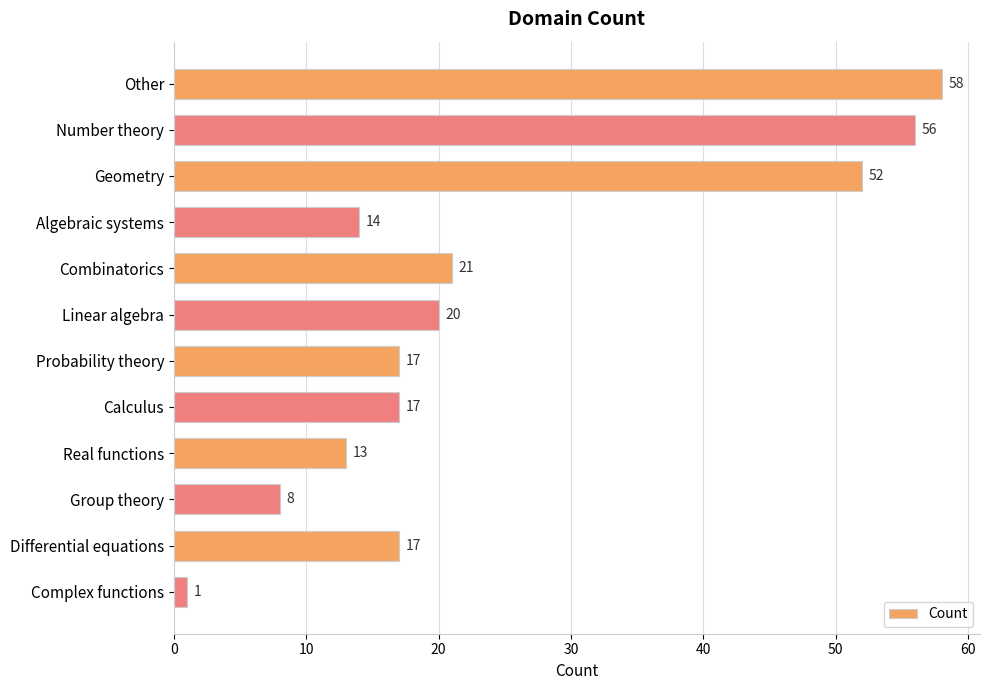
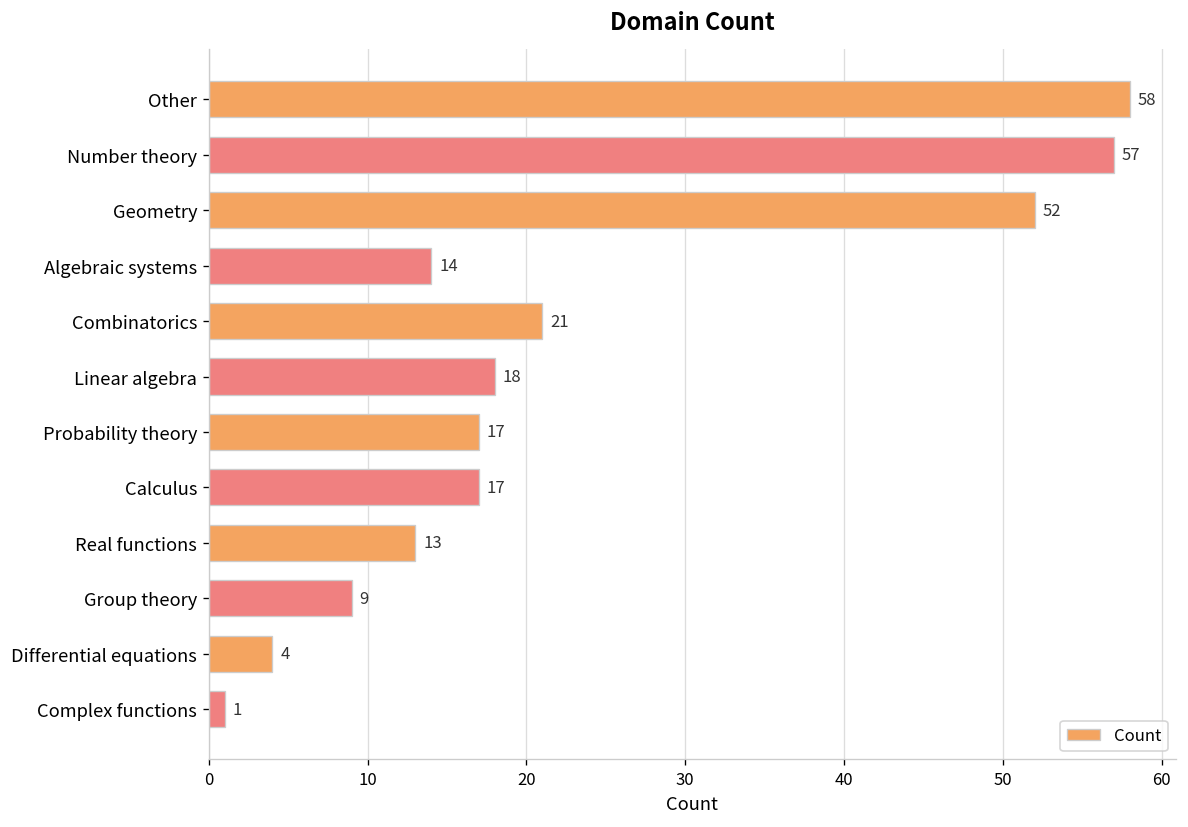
Number theory: 56 -> 57
Linear algebra: 20 -> 18
Group theory: 8 -> 9
Differential equations: 17 -> 4
